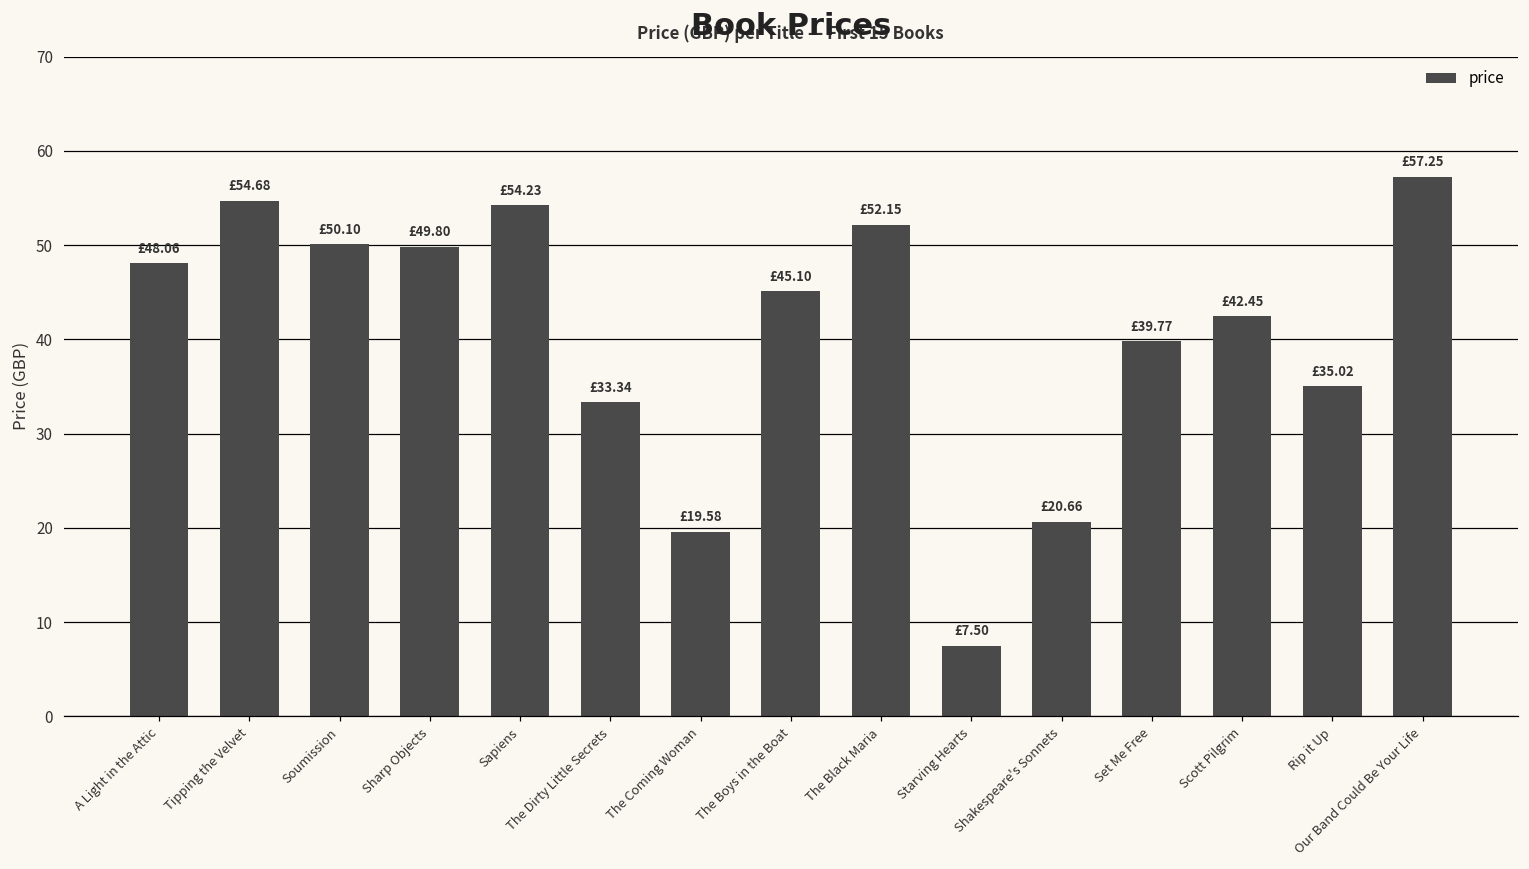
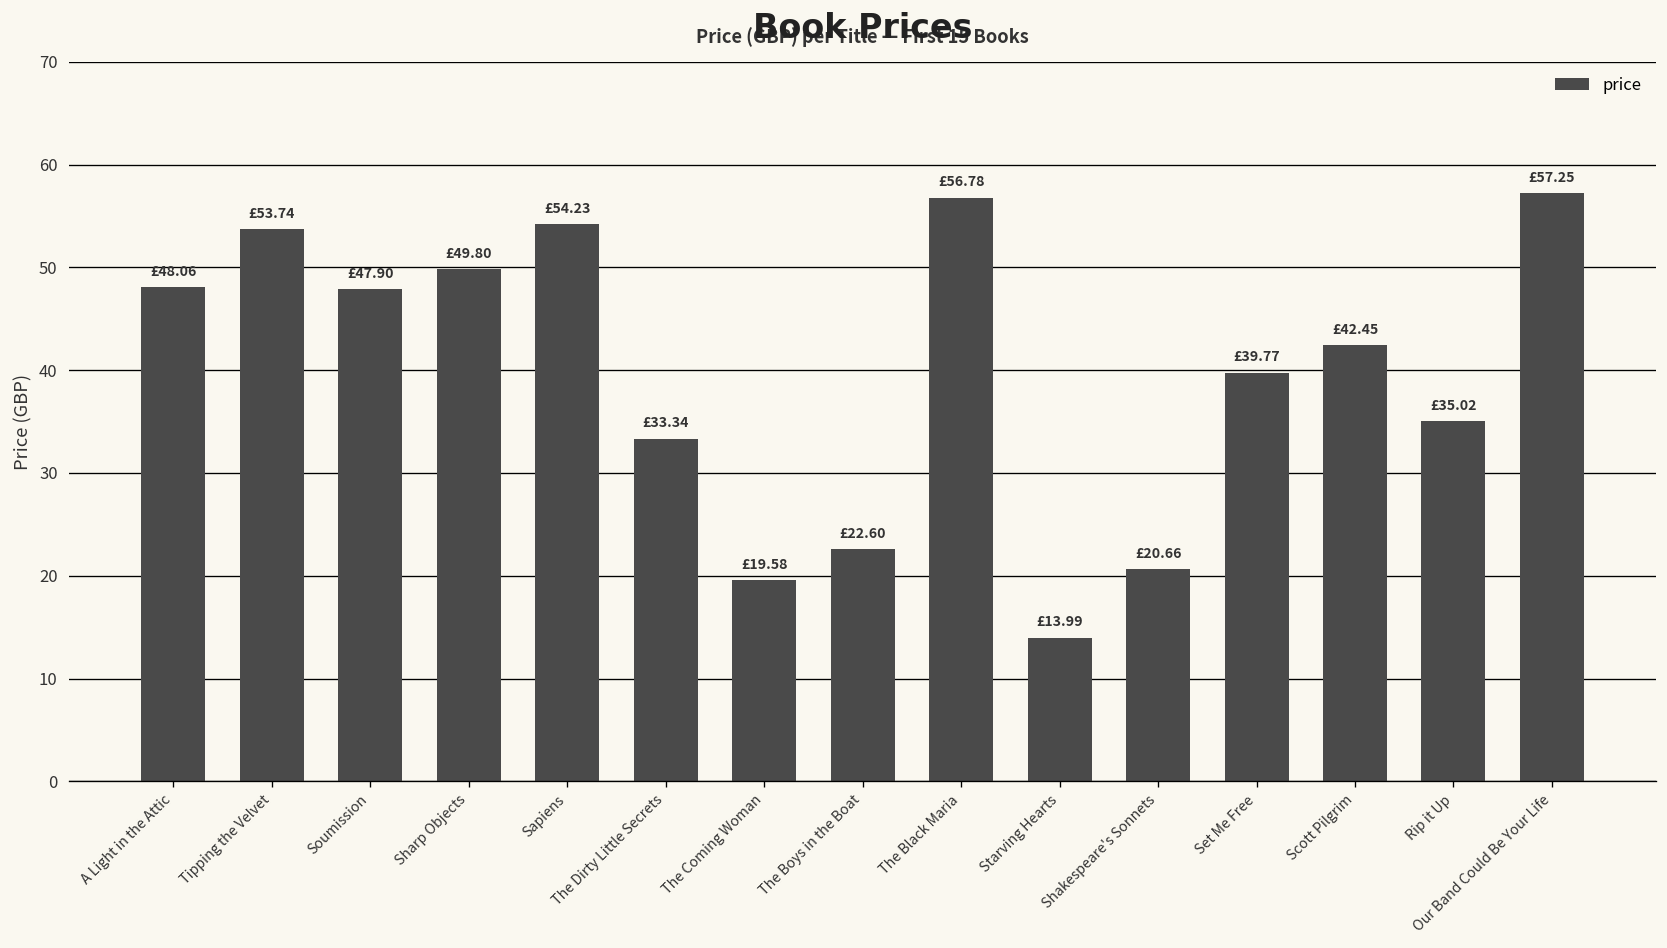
Tipping the Velvet: £54.68 -> £53.74
Soumission: £50.10 -> £47.90
The Boys in the Boat: £45.10 -> £22.60
The Black Maria: £52.15 -> £56.78
Starving Hearts: £7.50 -> £13.99
